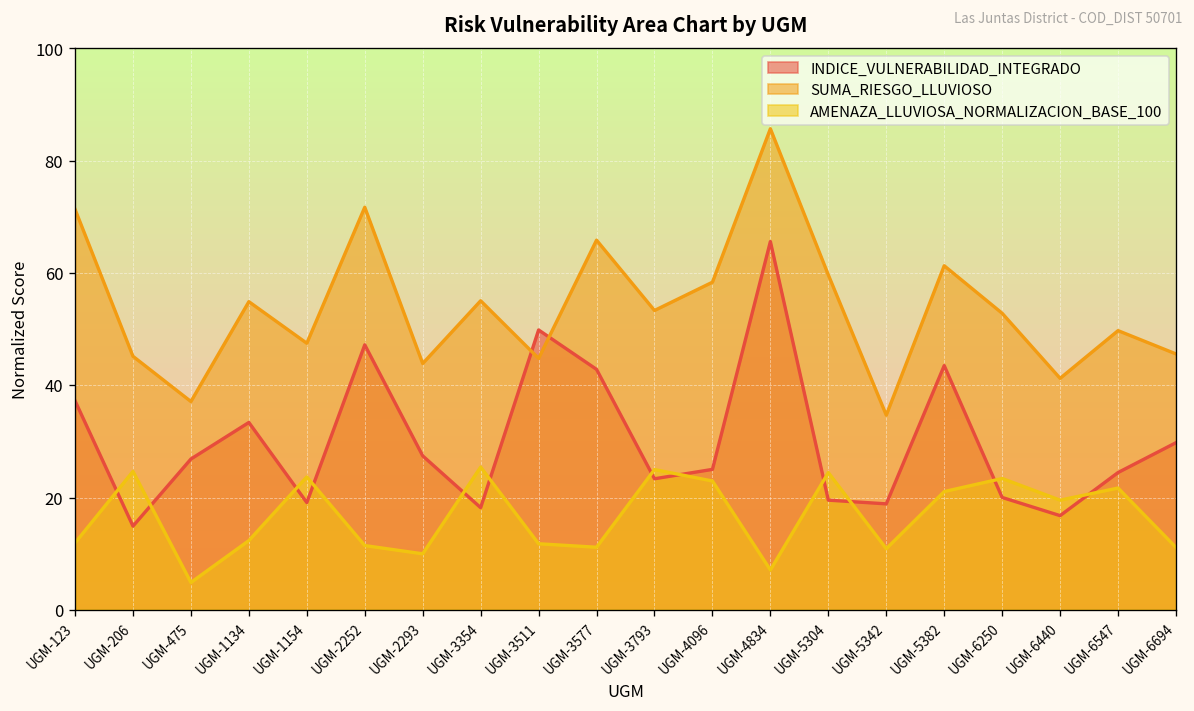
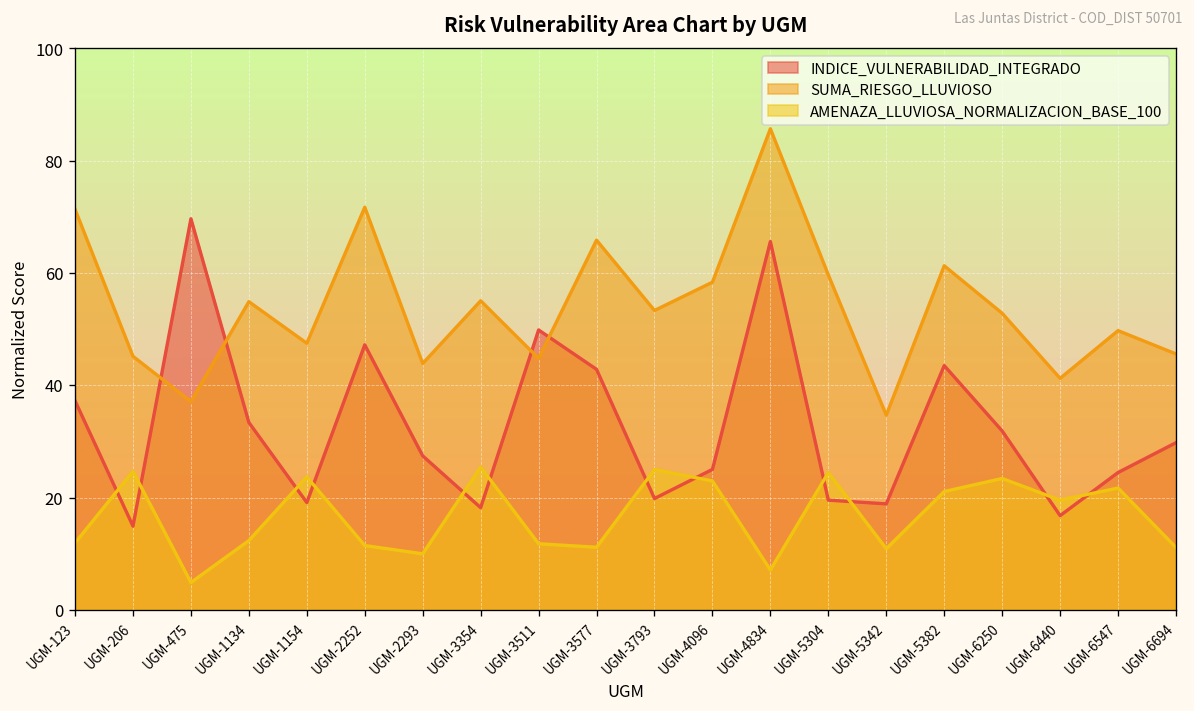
INDICE_VULNERABILIDAD_INTEGRADO, UGM-475: 27 -> 70
INDICE_VULNERABILIDAD_INTEGRADO, UGM-3793: 23 -> 20
INDICE_VULNERABILIDAD_INTEGRADO, UGM-6250: 20 -> 32
